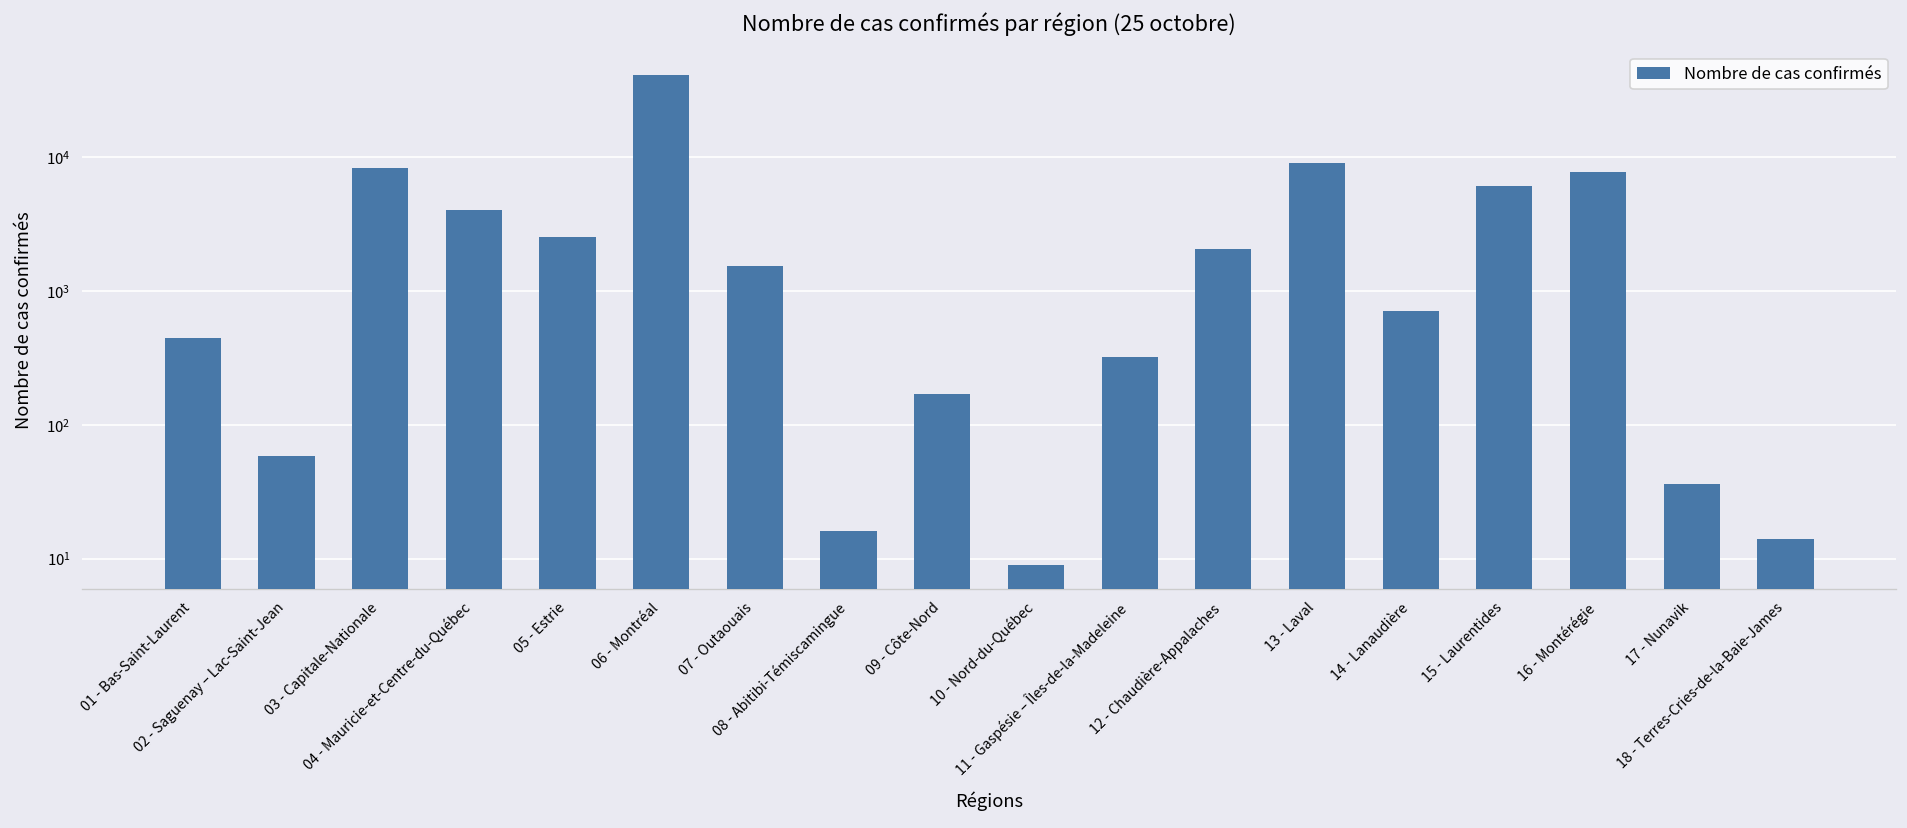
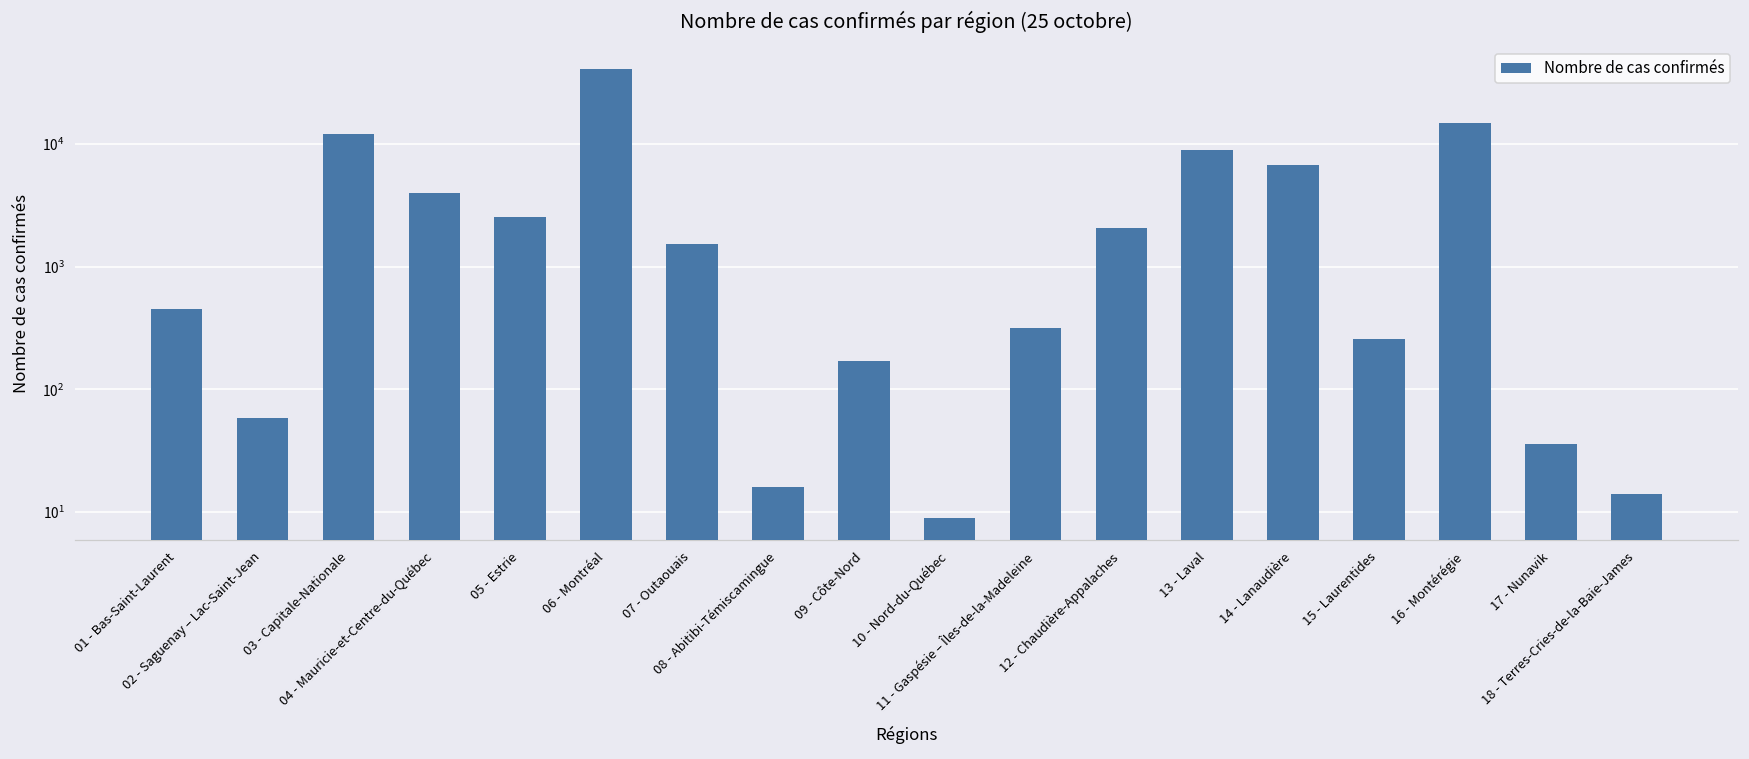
03 - Capitale-Nationale: 8000 -> 12000
14 - Lanaudière: 700 -> 7000
15 - Laurentides: 6000 -> 260
16 - Montérégie: 8000 -> 15000
